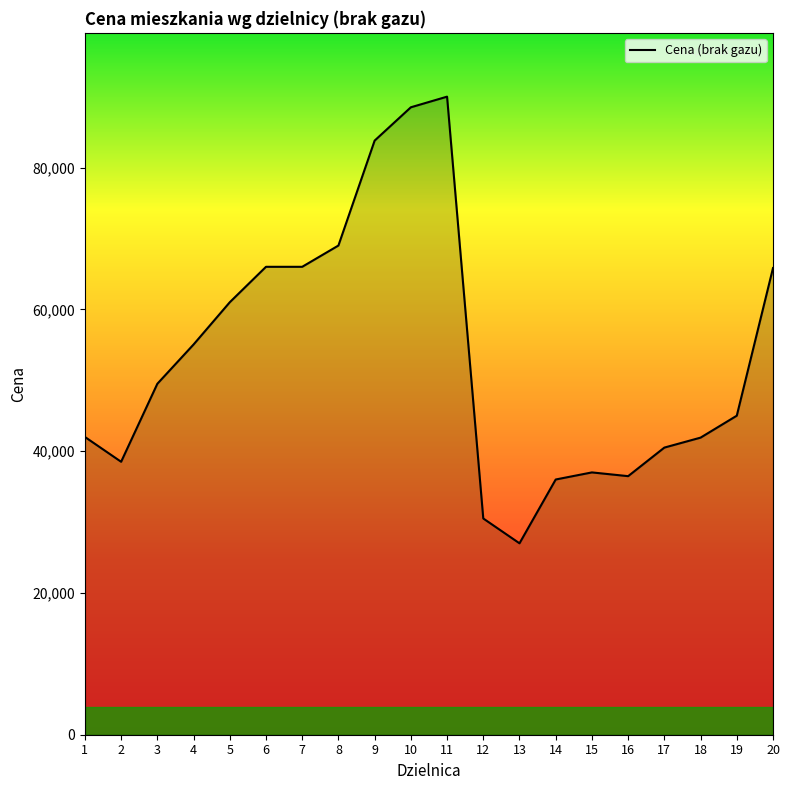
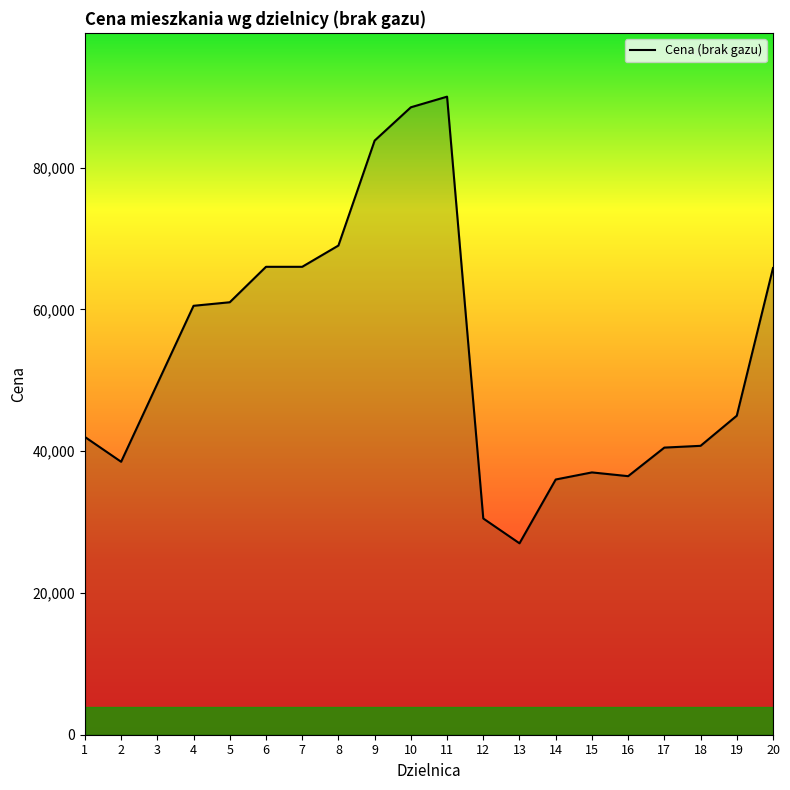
4: 55,000 -> 61,000
18: 42,000 -> 41,000
